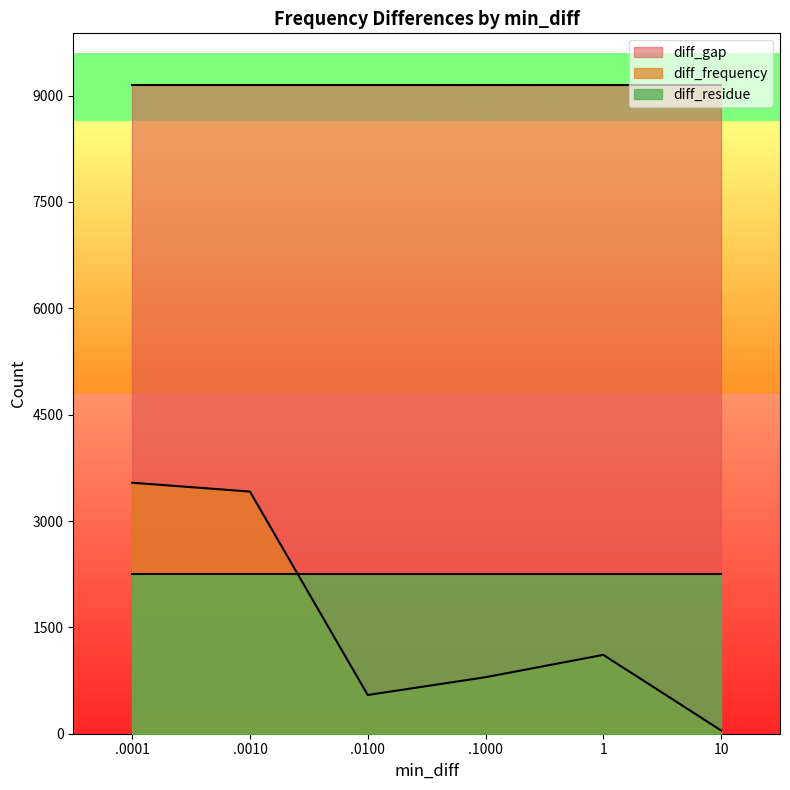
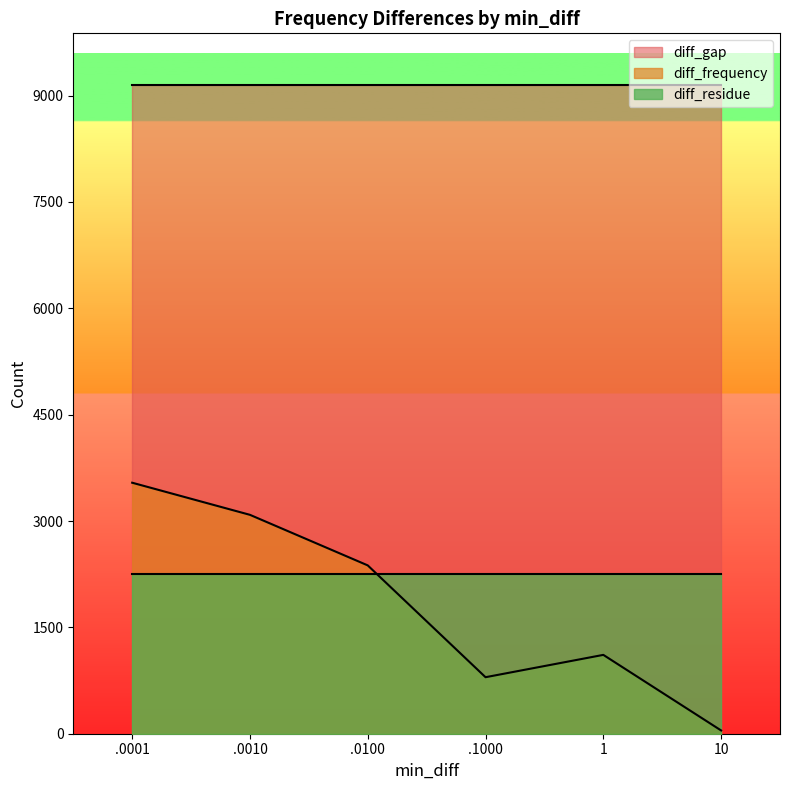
diff_frequency, .0010: 3400 -> 3100
diff_frequency, .0100: 500 -> 2400
